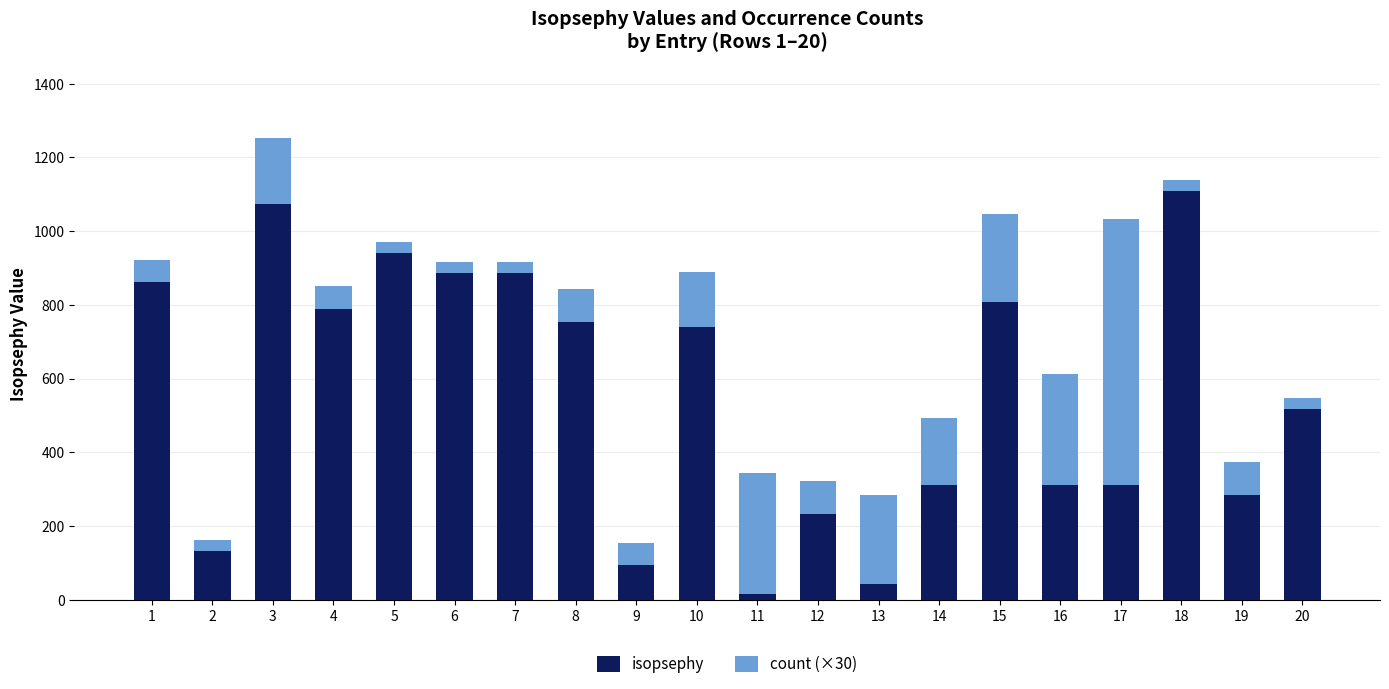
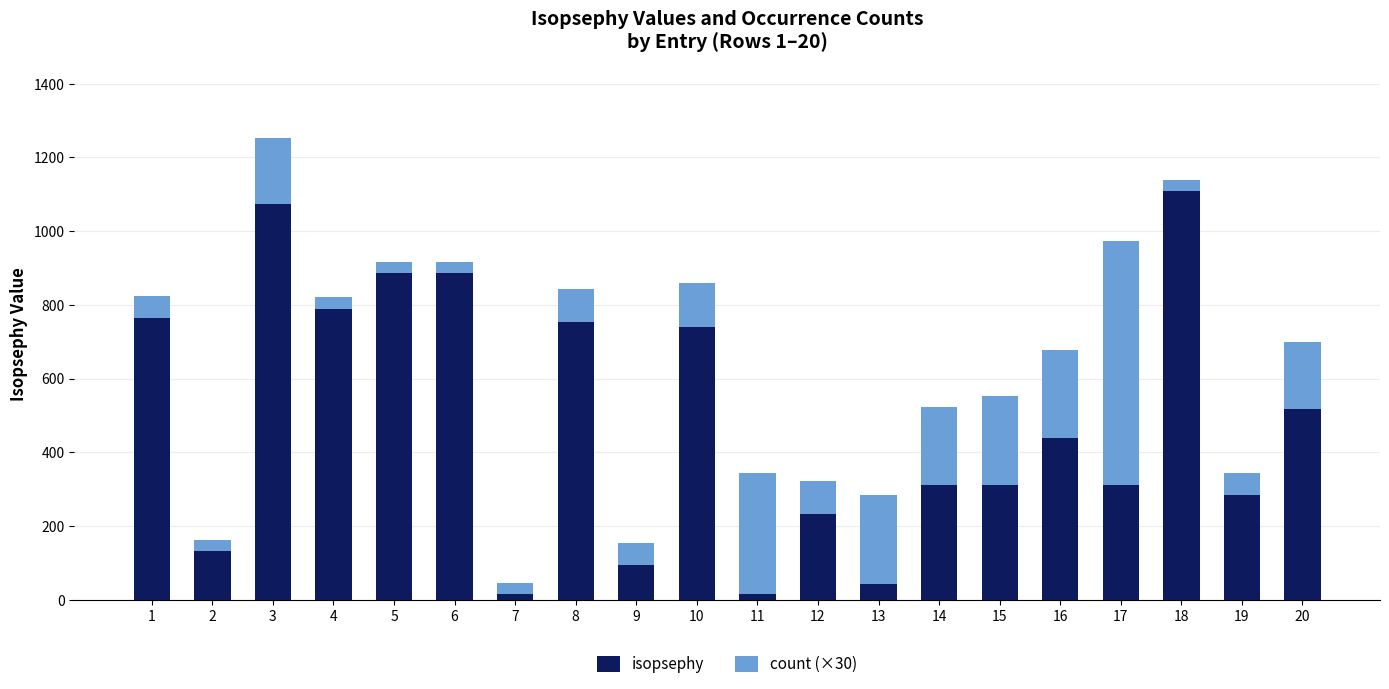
isopsephy, 1: 860 -> 760
count (×30), 4: 60 -> 30
isopsephy, 5: 940 -> 890
isopsephy, 7: 890 -> 10
count (×30), 10: 150 -> 120
count (×30), 14: 180 -> 210
isopsephy, 15: 810 -> 310
isopsephy, 16: 310 -> 440
count (×30), 16: 300 -> 240
count (×30), 17: 720 -> 660
count (×30), 19: 90 -> 60
count (×30), 20: 30 -> 180
